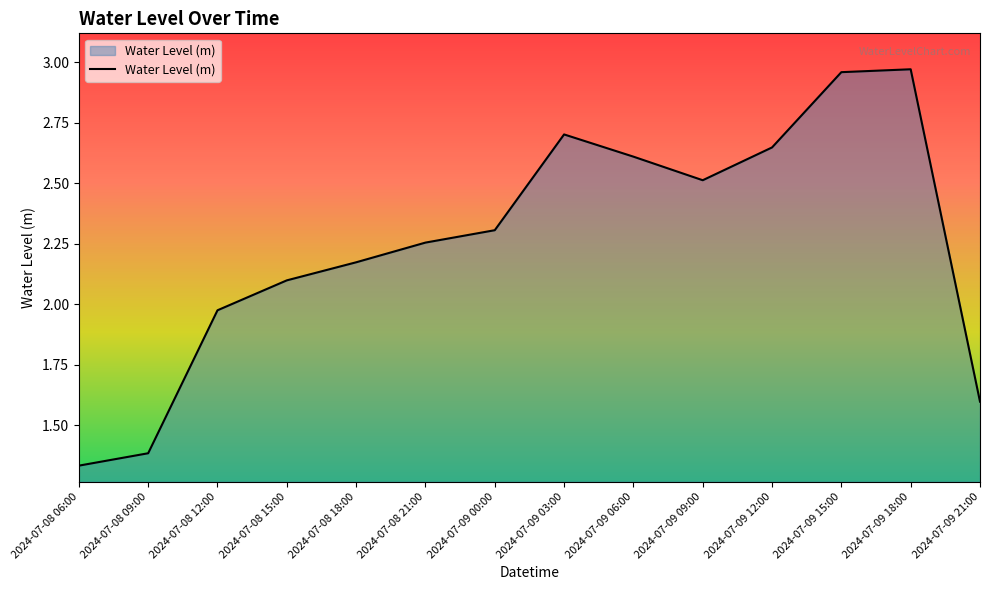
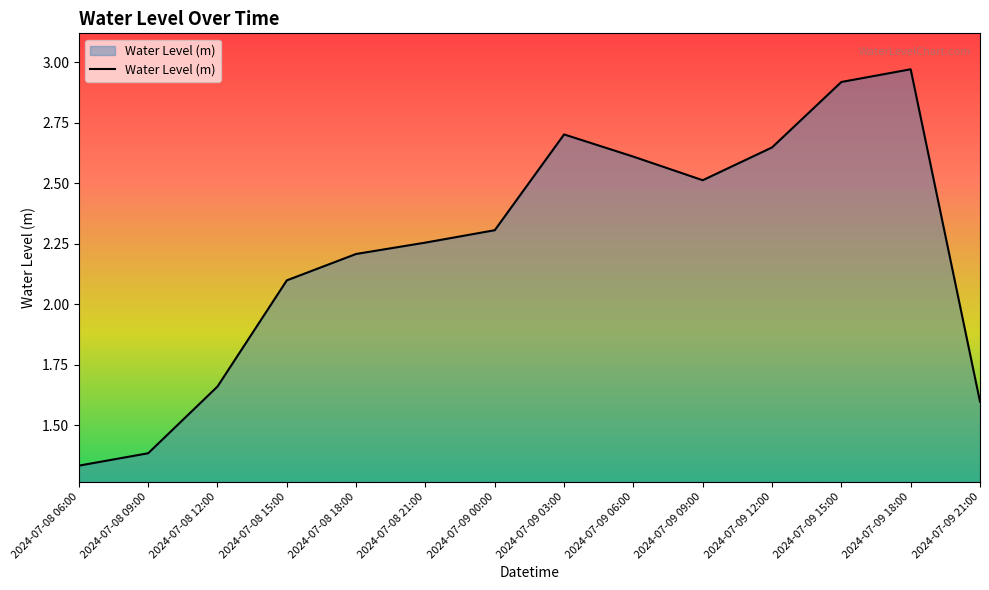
2024-07-08 12:00: 1.97 -> 1.66
2024-07-08 18:00: 2.17 -> 2.21
2024-07-09 15:00: 2.96 -> 2.92
